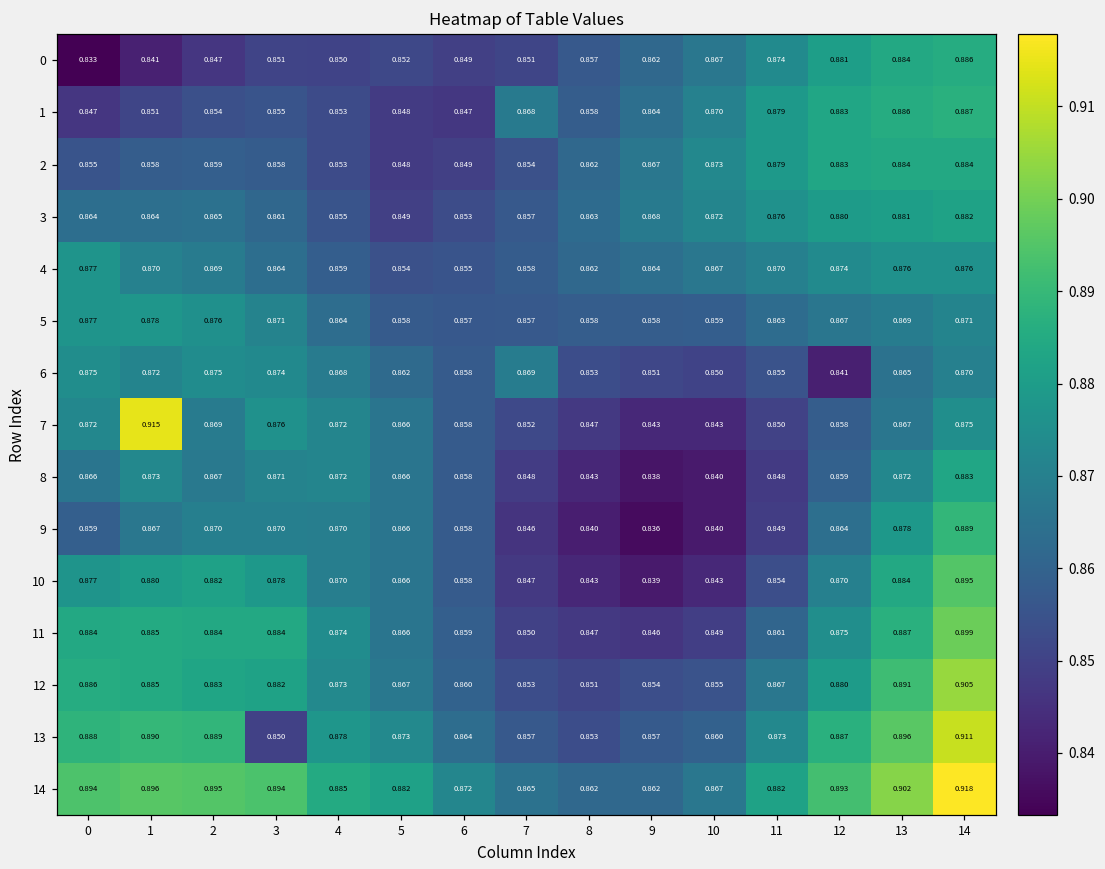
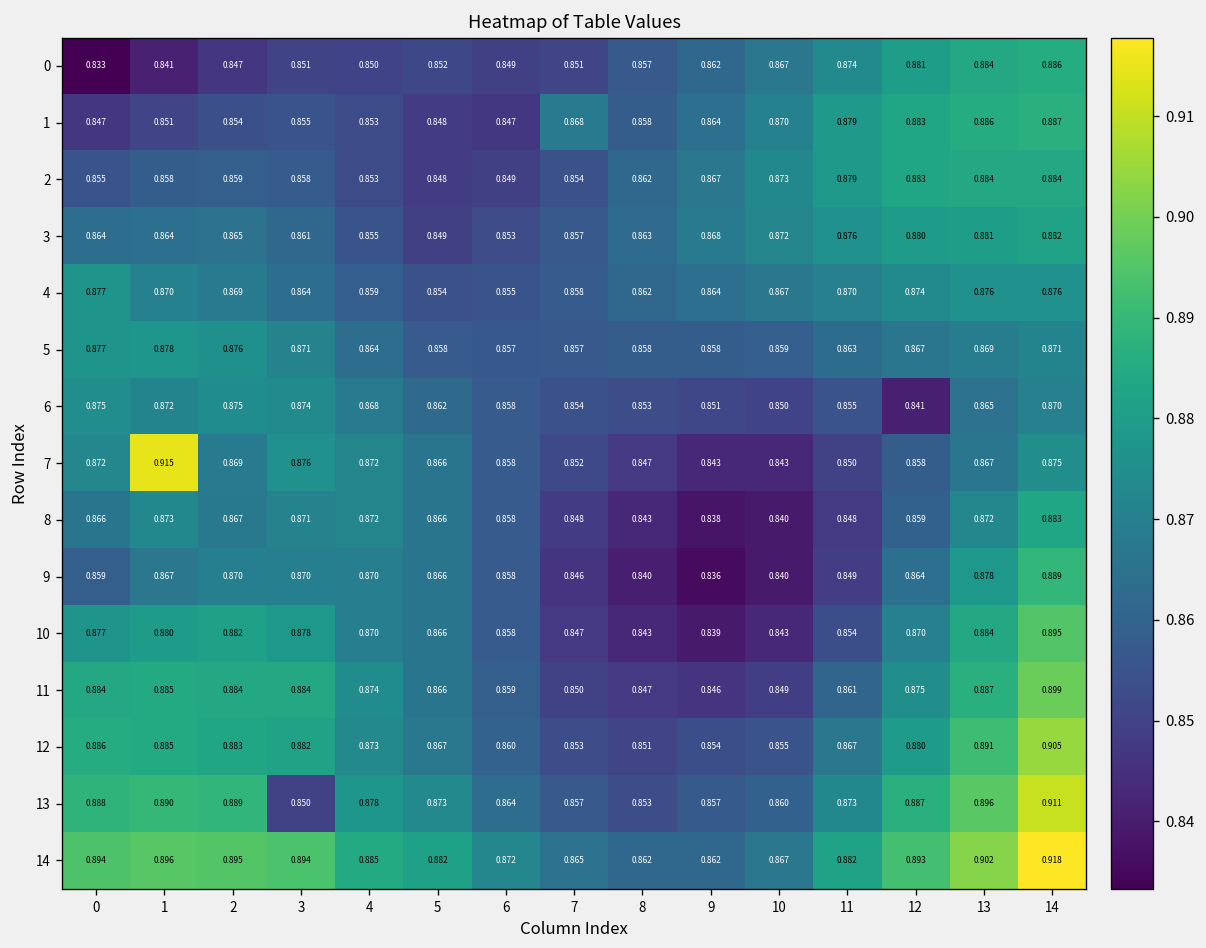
6, 7: 0.869 -> 0.854
